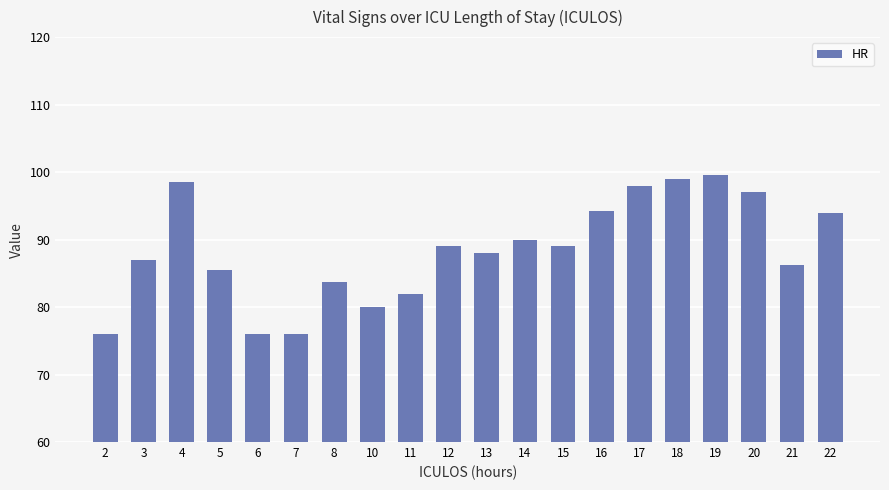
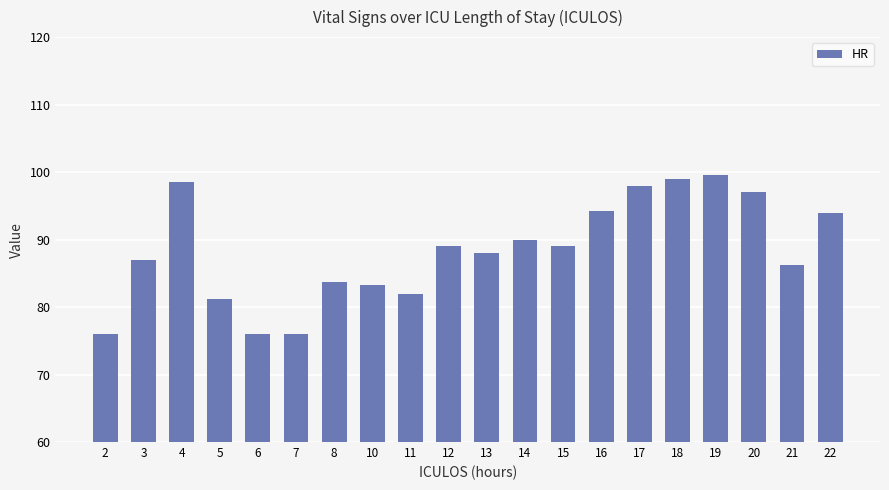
5: 86 -> 81
10: 80 -> 83
